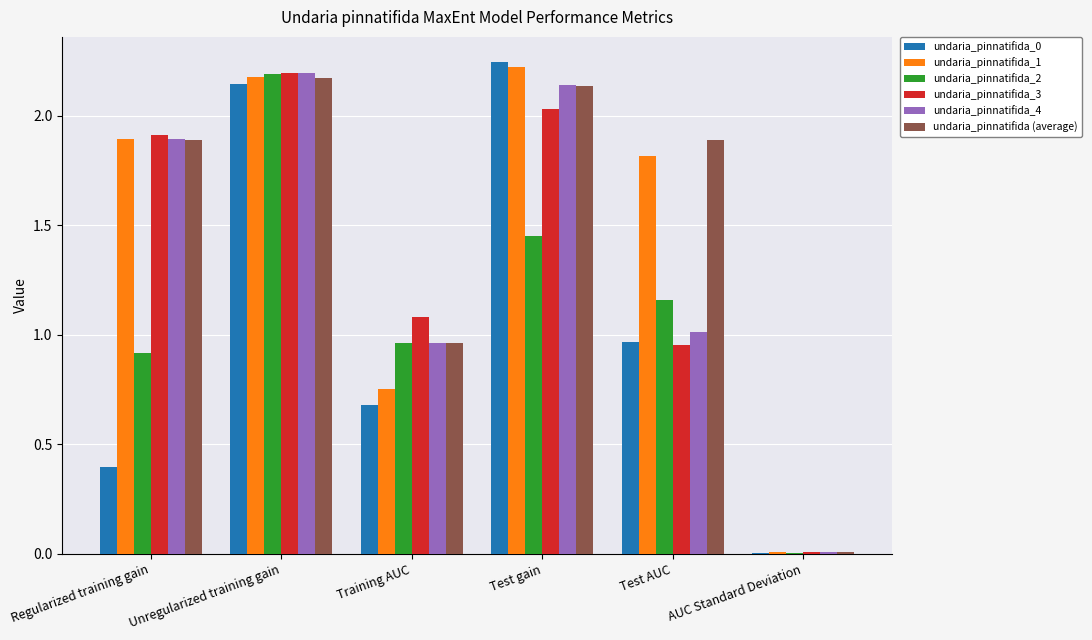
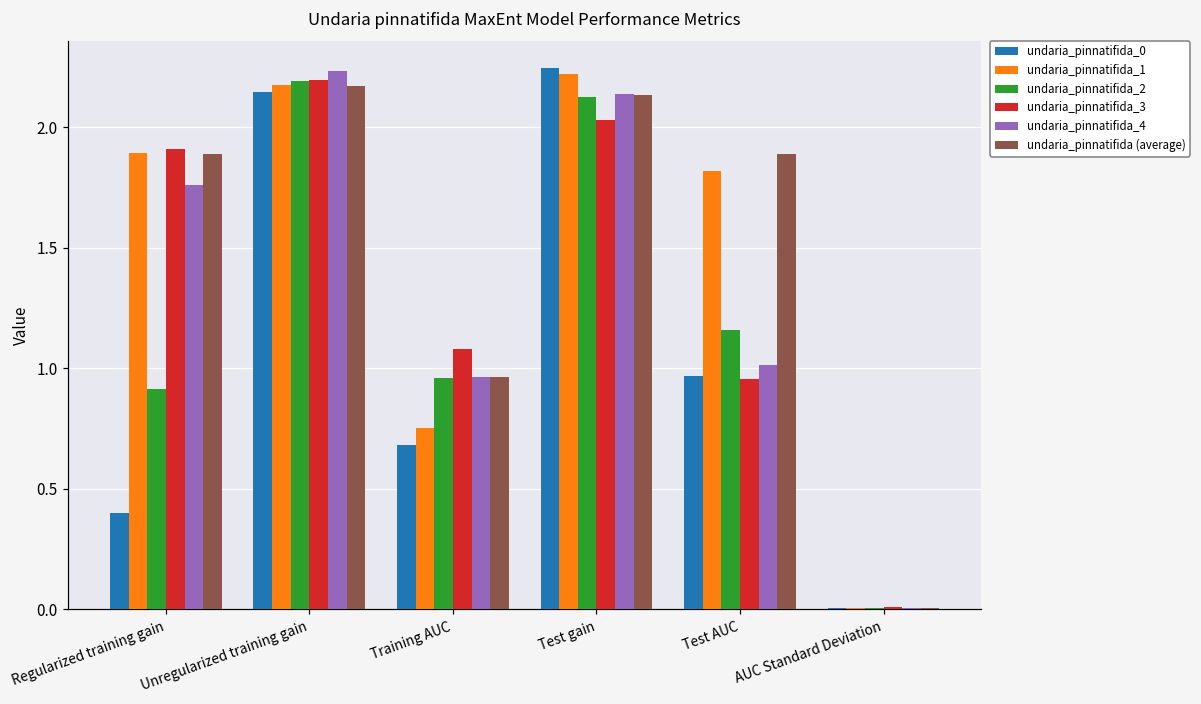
undaria_pinnatifida_4, Regularized training gain: 1.89 -> 1.76
undaria_pinnatifida_4, Unregularized training gain: 2.19 -> 2.24
undaria_pinnatifida_2, Test gain: 1.45 -> 2.13
